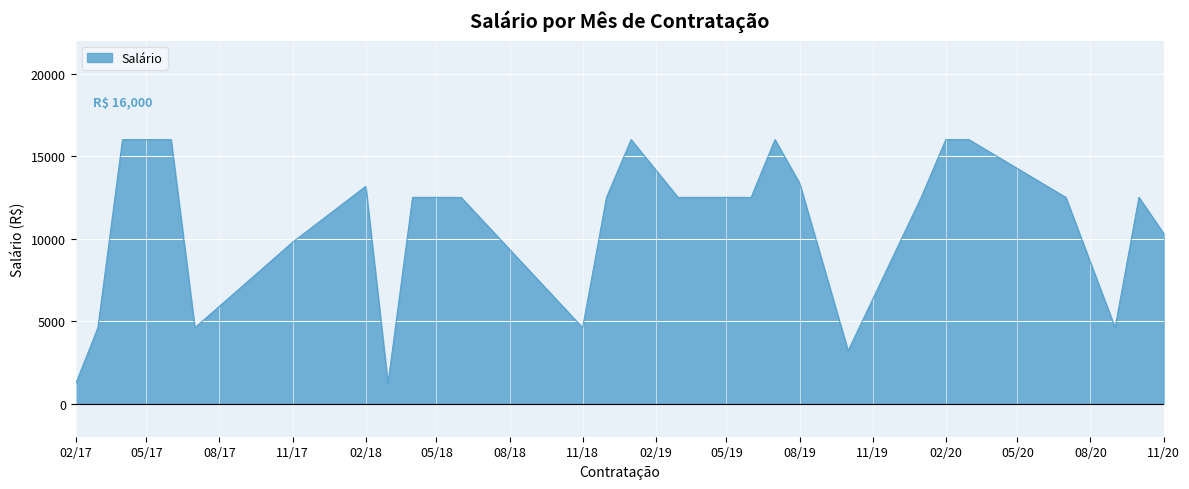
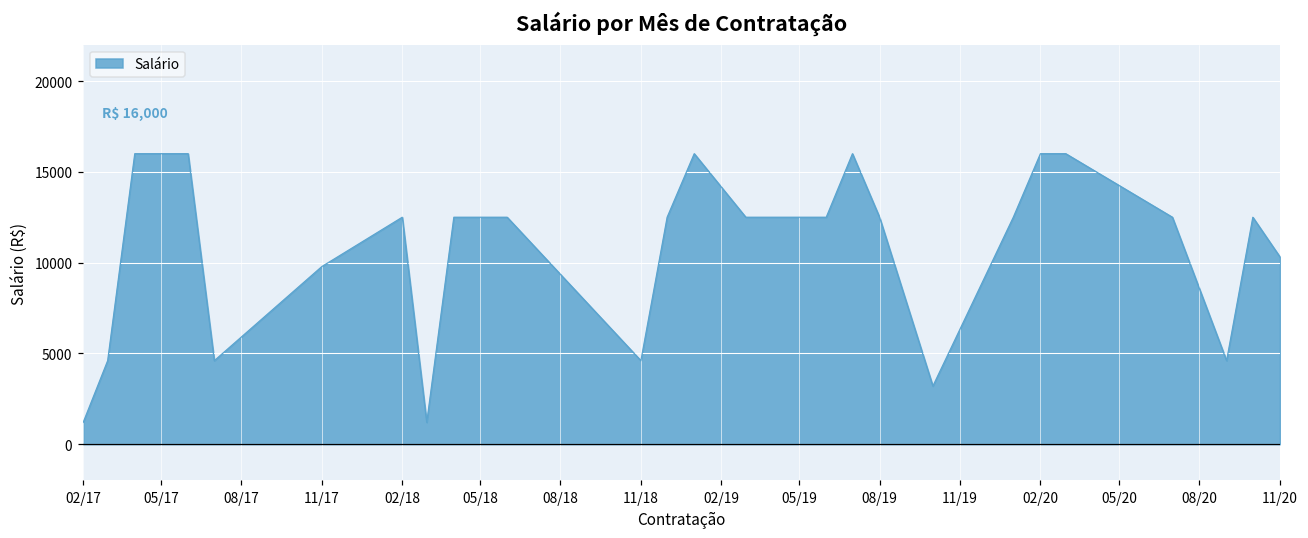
02/18: 13200 -> 12500
08/19: 13400 -> 12500
